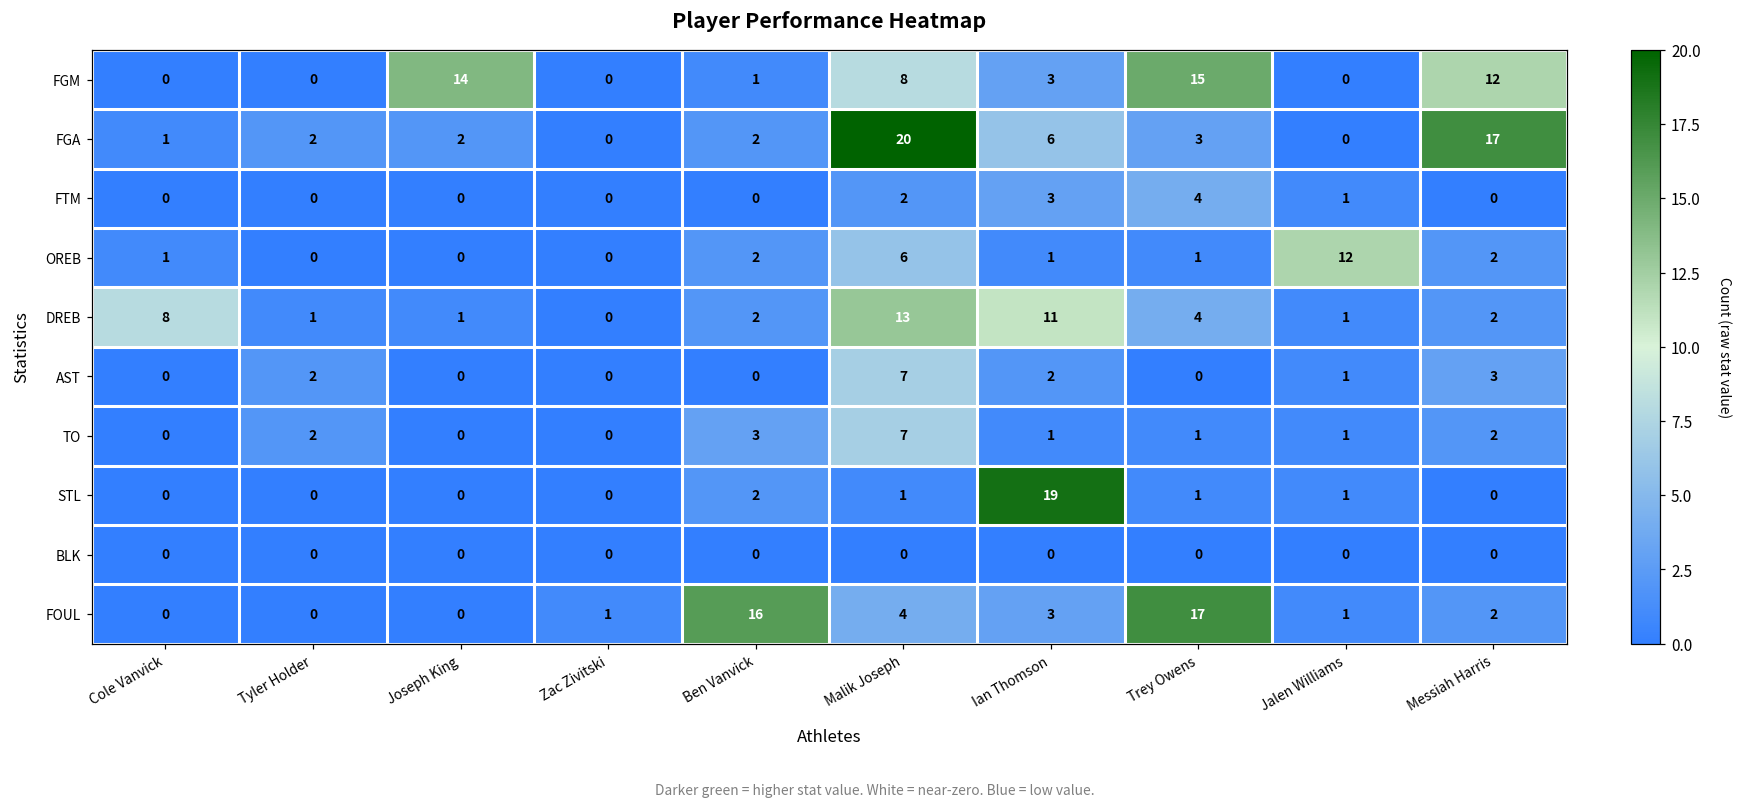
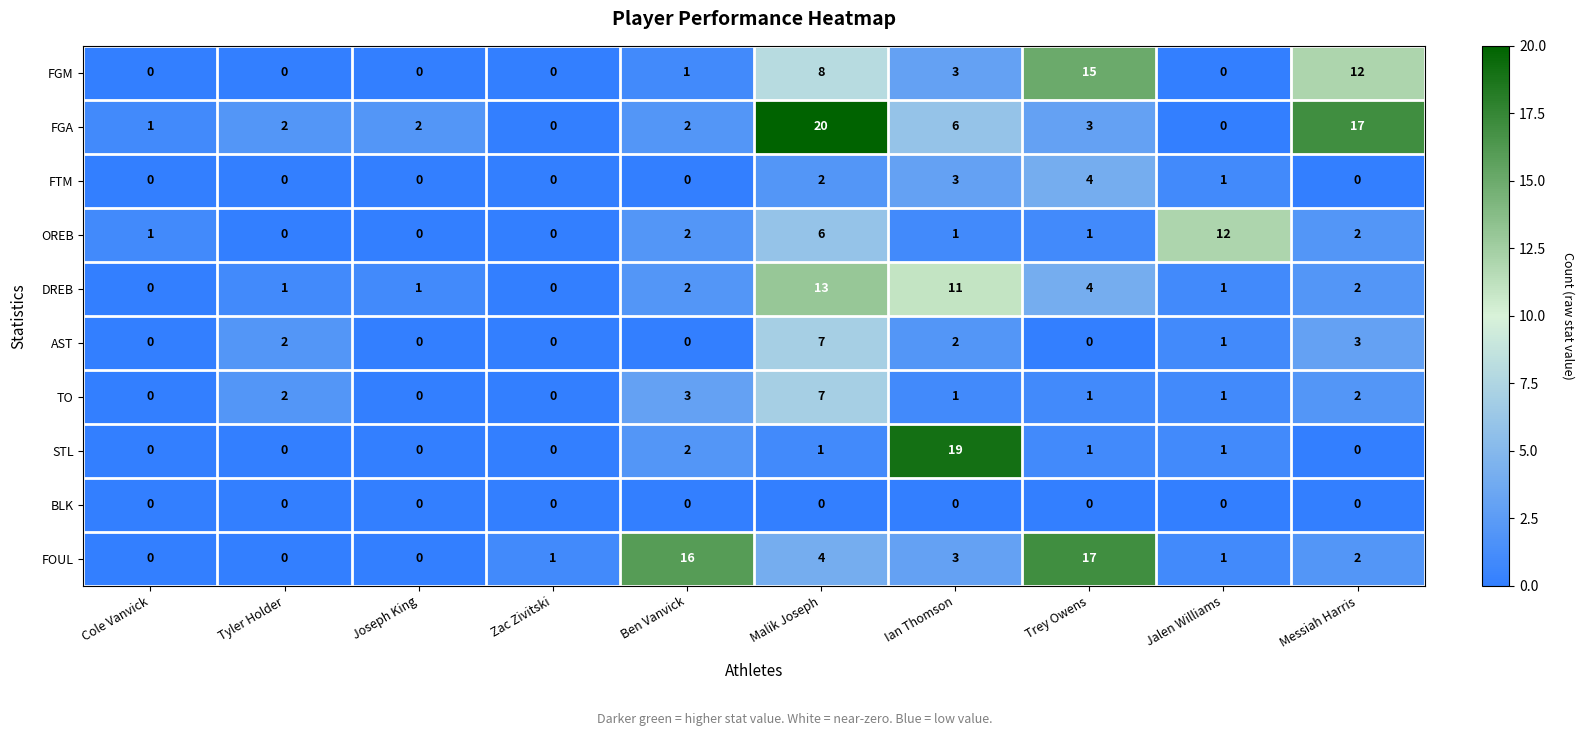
FGM, Joseph King: 14 -> 0
DREB, Cole Vanvick: 8 -> 0
